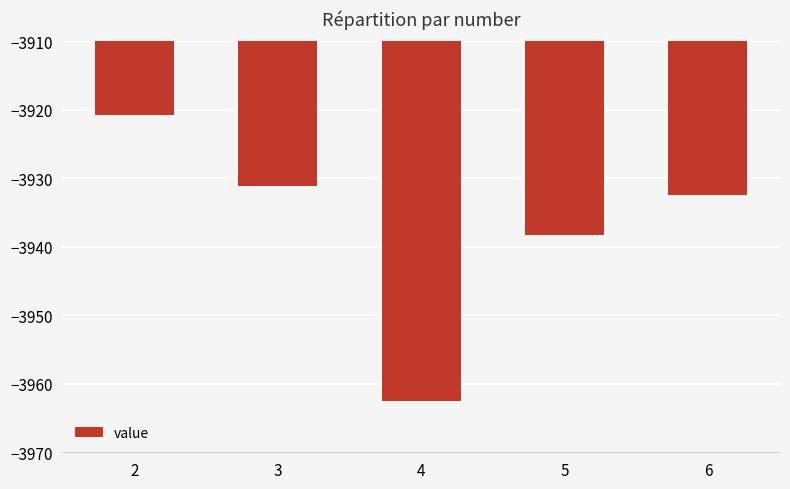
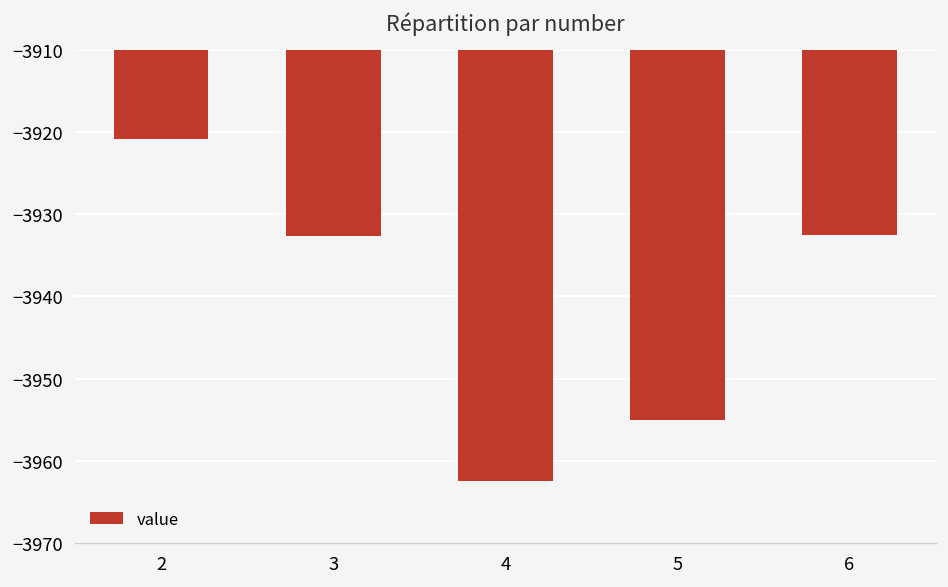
3: -3931 -> -3933
5: -3938 -> -3955
